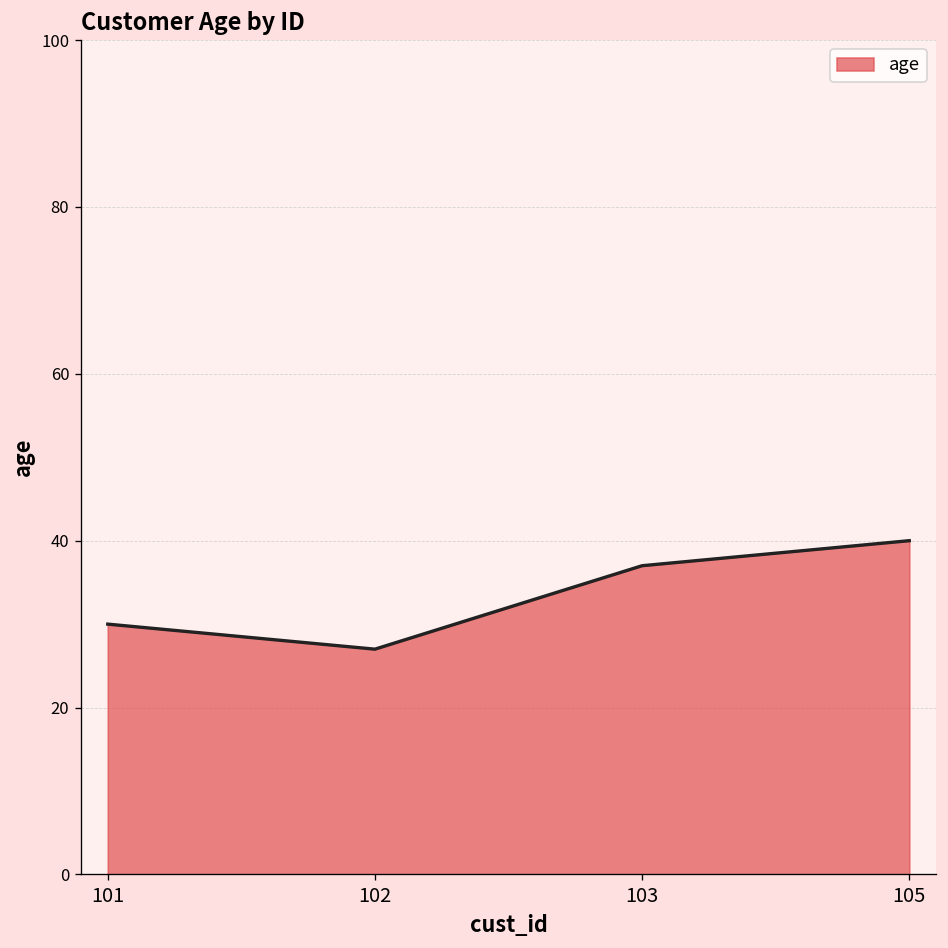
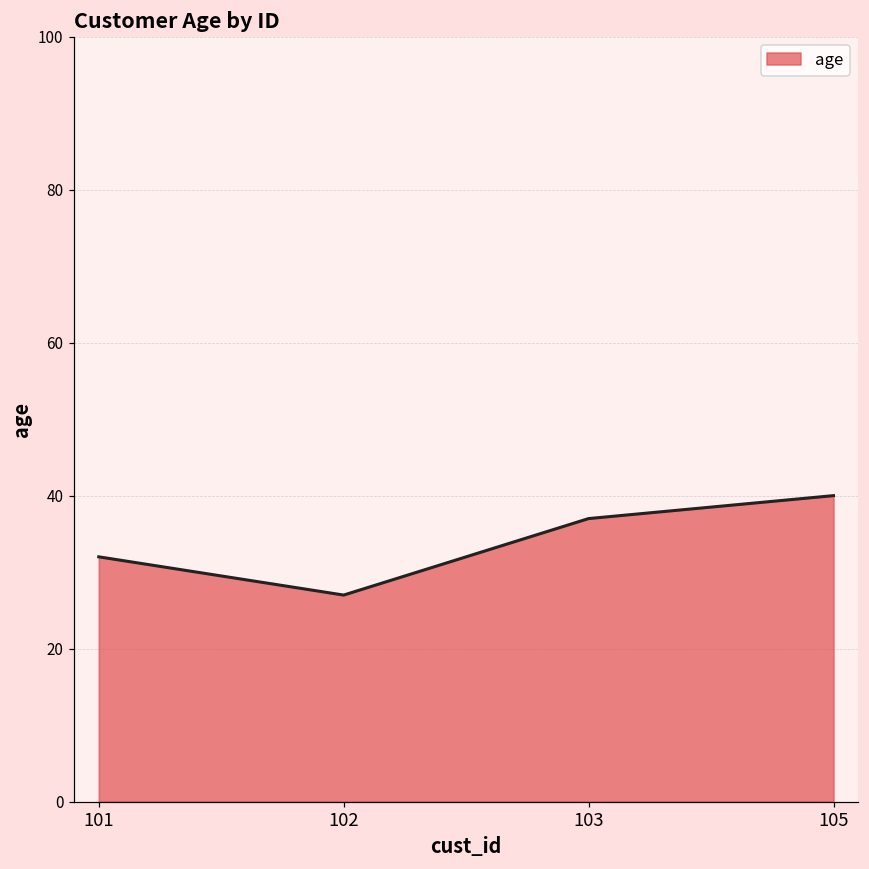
101: 30 -> 32
